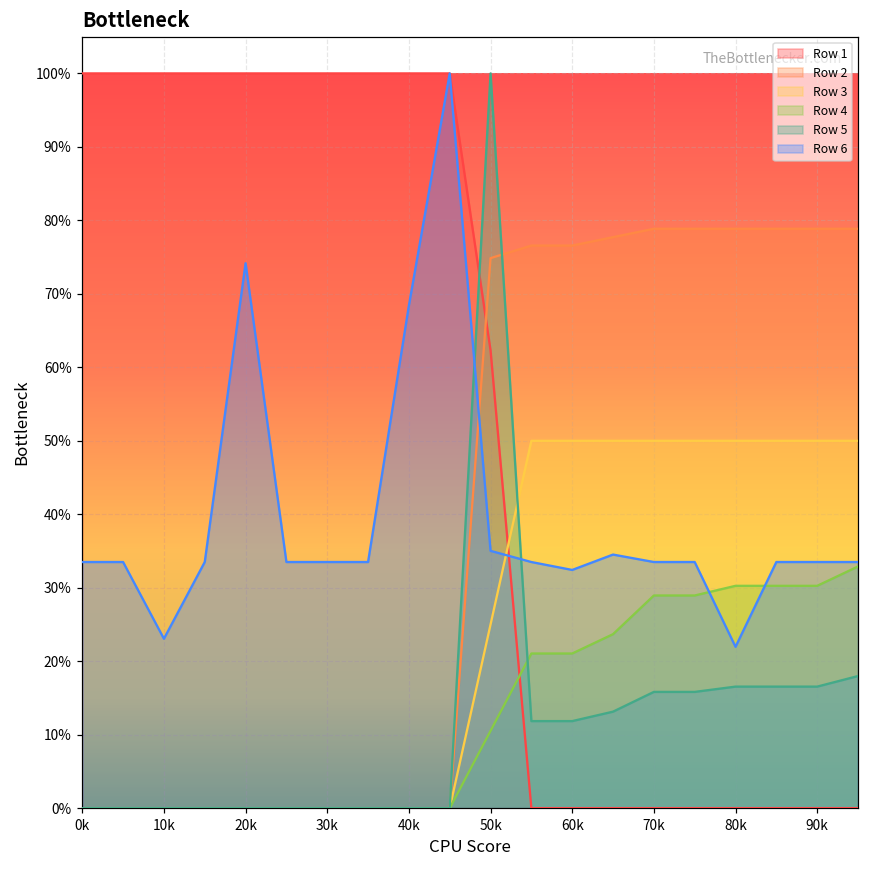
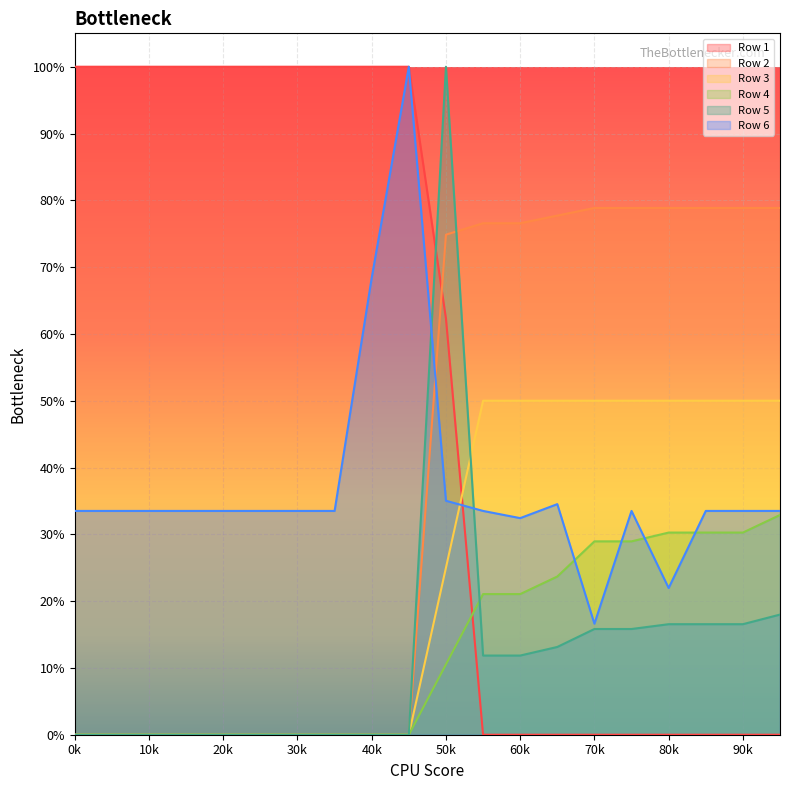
Row 6, 10k: 23% -> 34%
Row 6, 20k: 74% -> 34%
Row 6, 70k: 34% -> 17%
